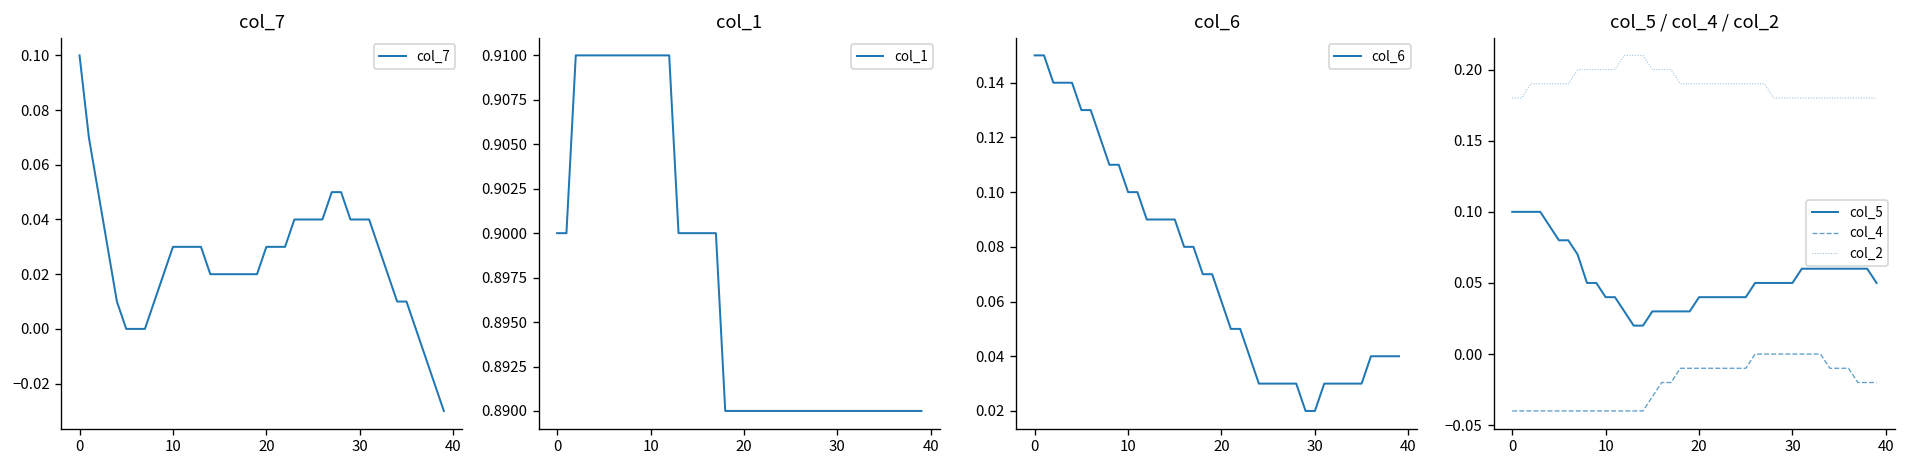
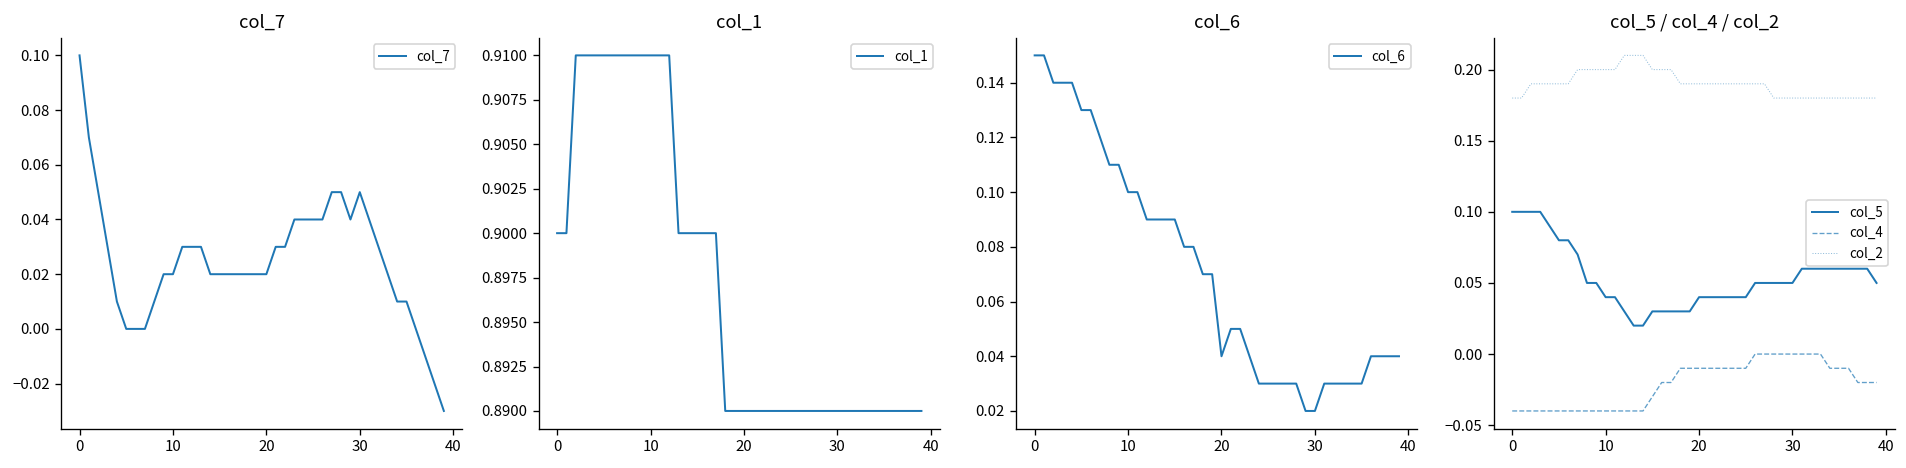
col_7, 10: 0.03 -> 0.02
col_7, 20: 0.03 -> 0.02
col_7, 30: 0.04 -> 0.05
col_6, 20: 0.06 -> 0.04
